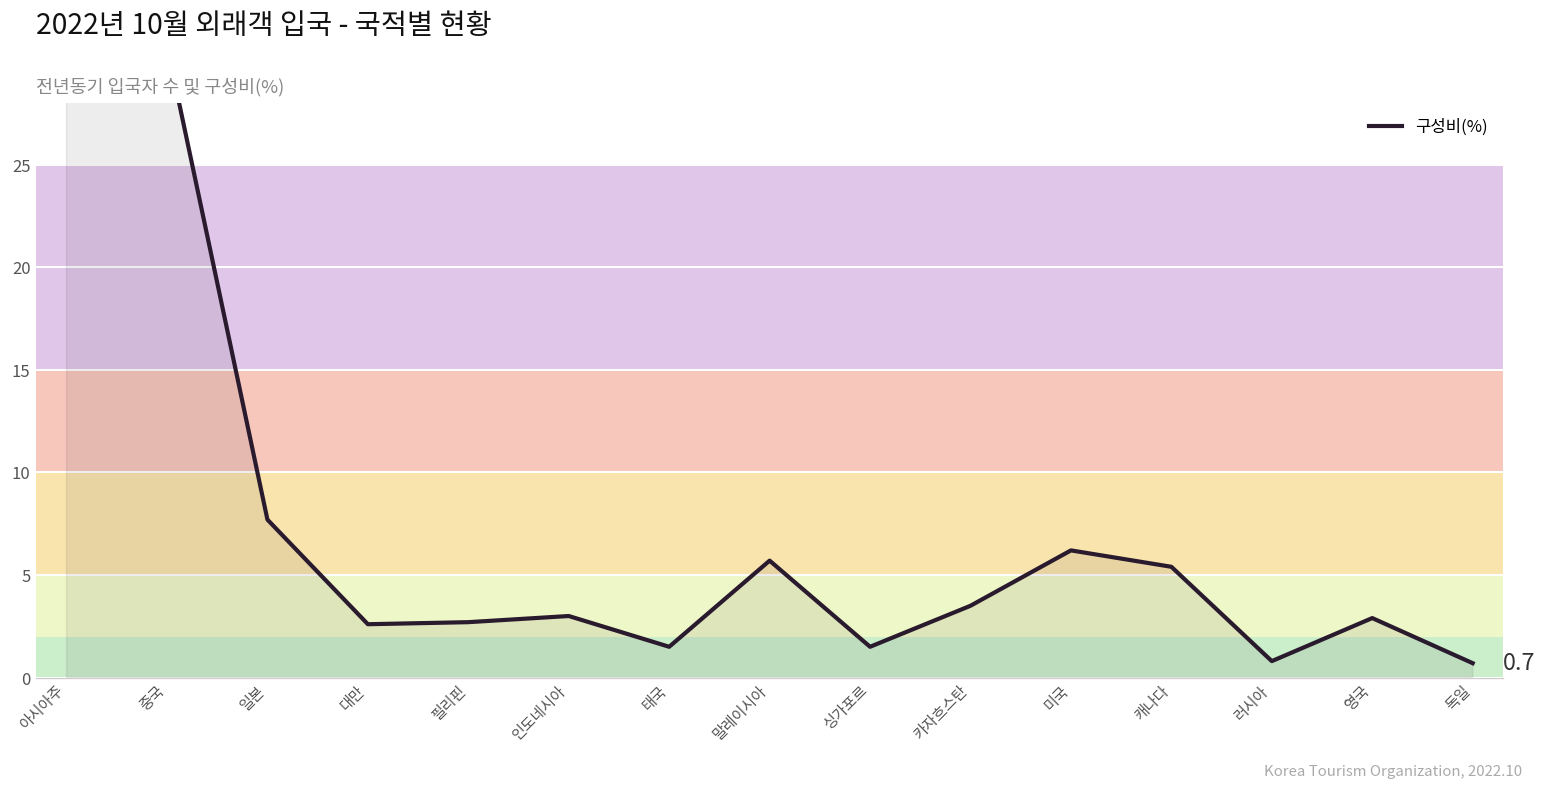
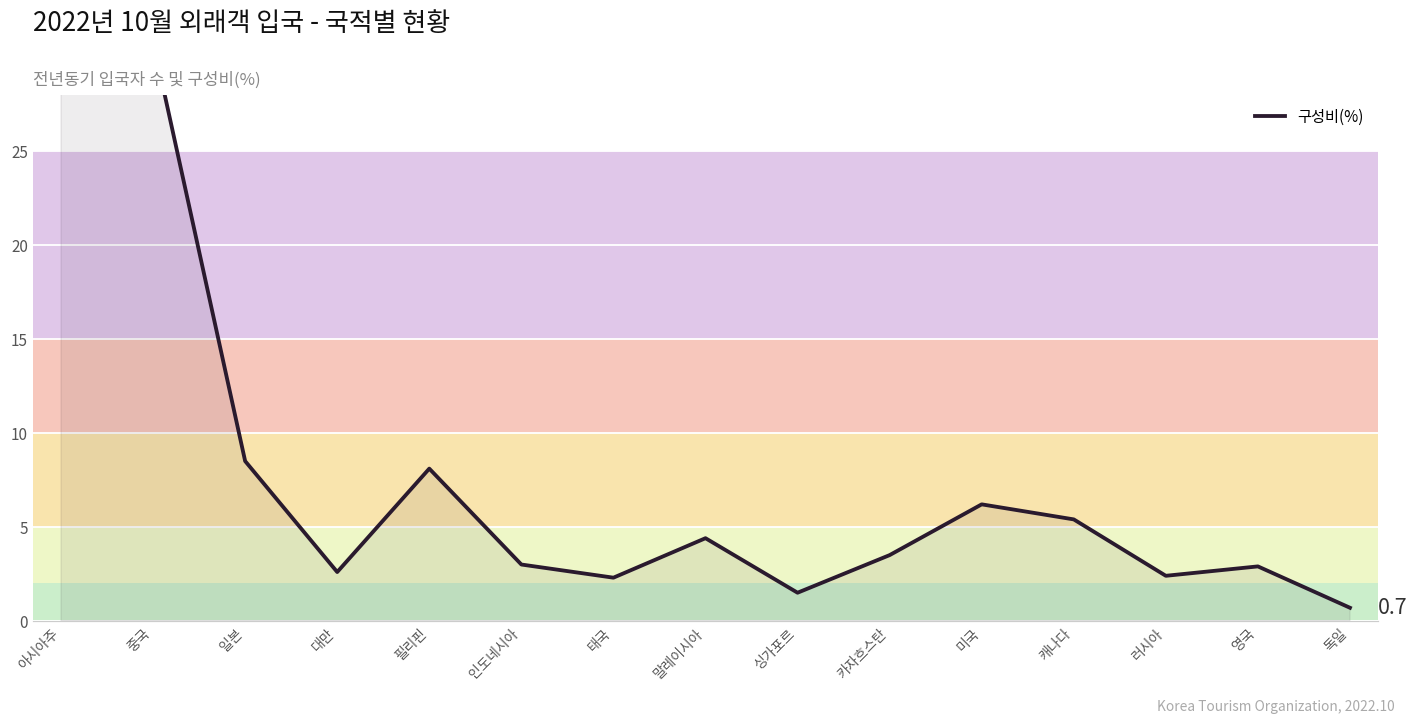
일본: 7.7 -> 8.5
필리핀: 2.7 -> 8.1
태국: 1.5 -> 2.3
말레이시아: 5.7 -> 4.4
러시아: 0.8 -> 2.4
